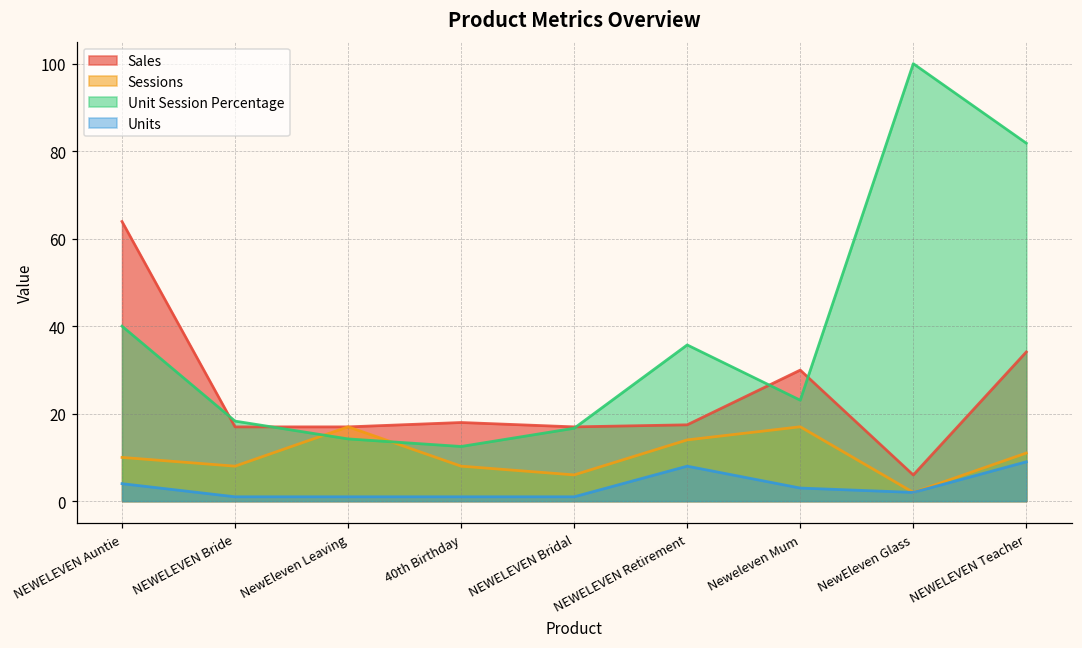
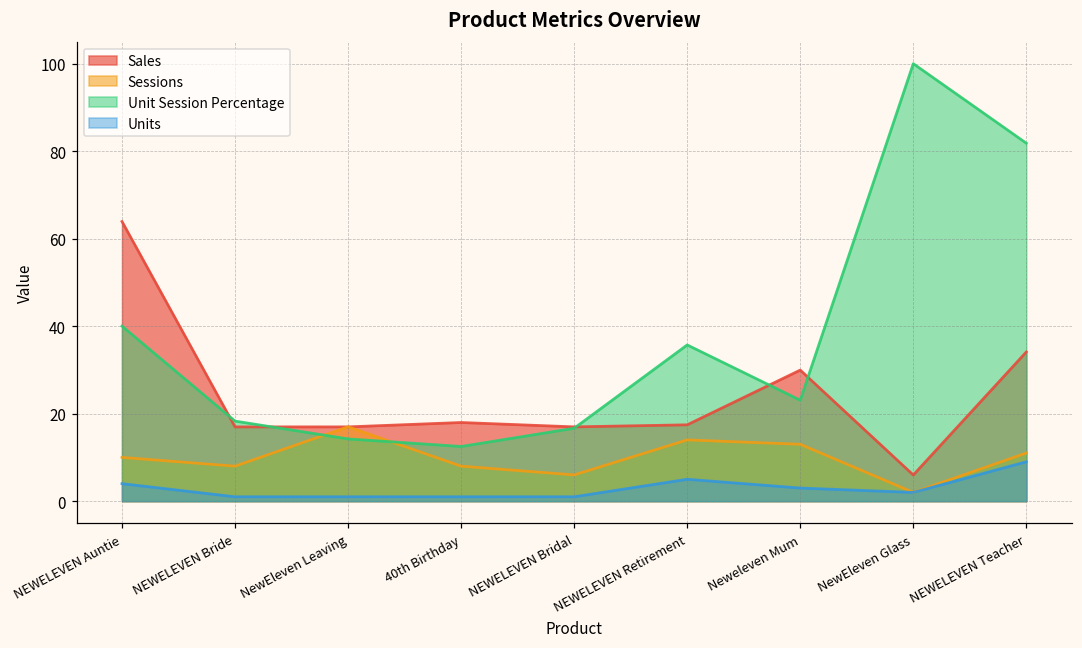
Units, NEWELEVEN Retirement: 8 -> 5
Sessions, Neweleven Mum: 17 -> 13
